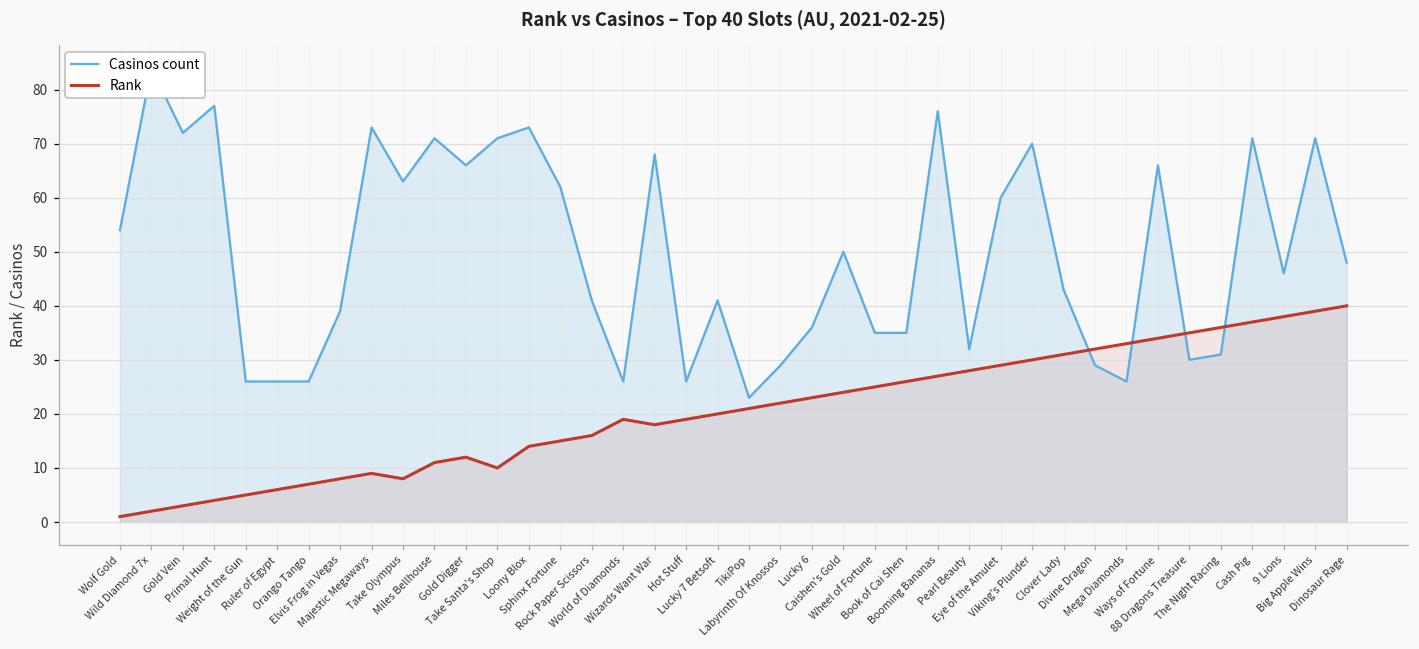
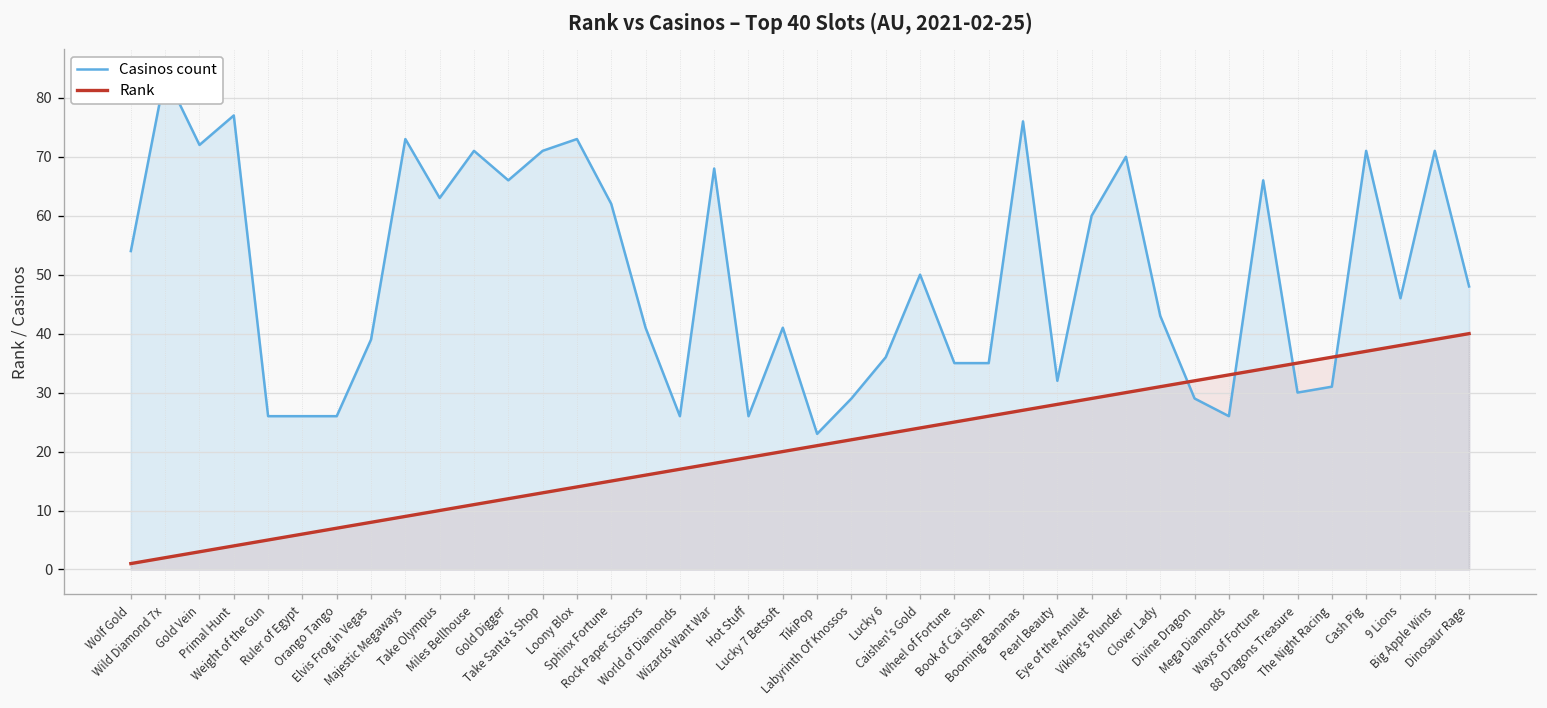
Rank, Take Olympus: 8 -> 10
Rank, Take Santa's Shop: 10 -> 13
Rank, World of Diamonds: 19 -> 17
